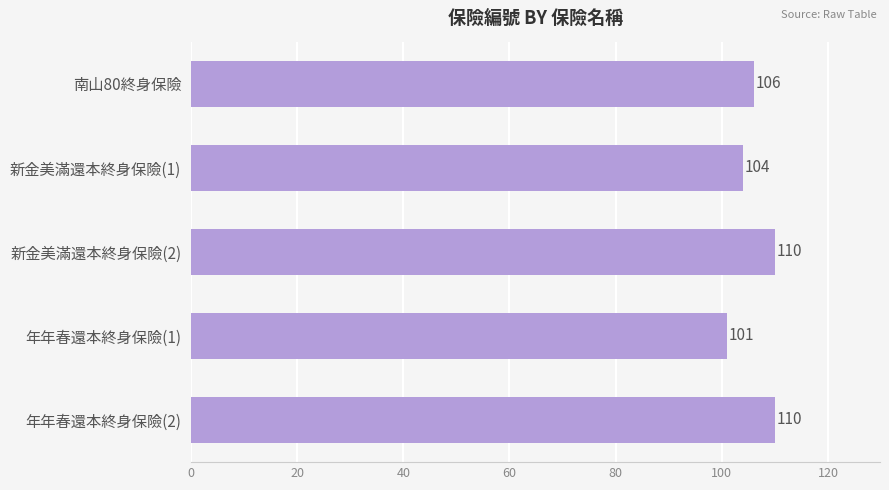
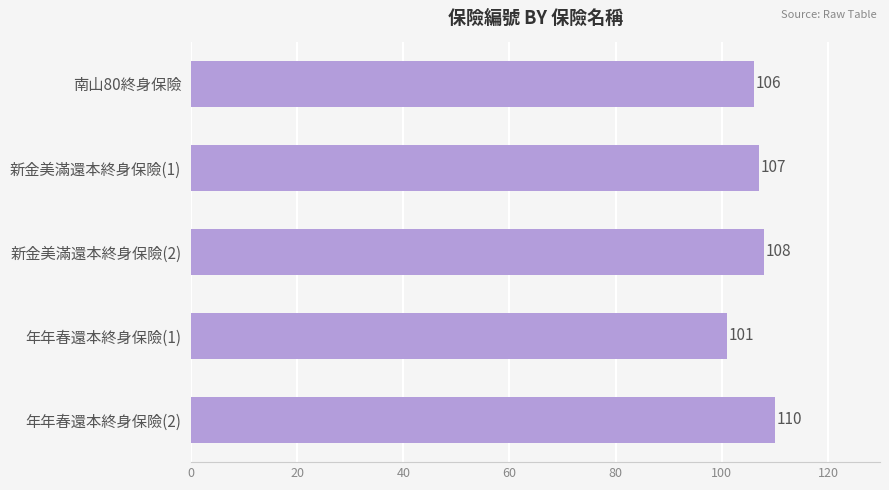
新金美滿還本終身保險(1): 104 -> 107
新金美滿還本終身保險(2): 110 -> 108
